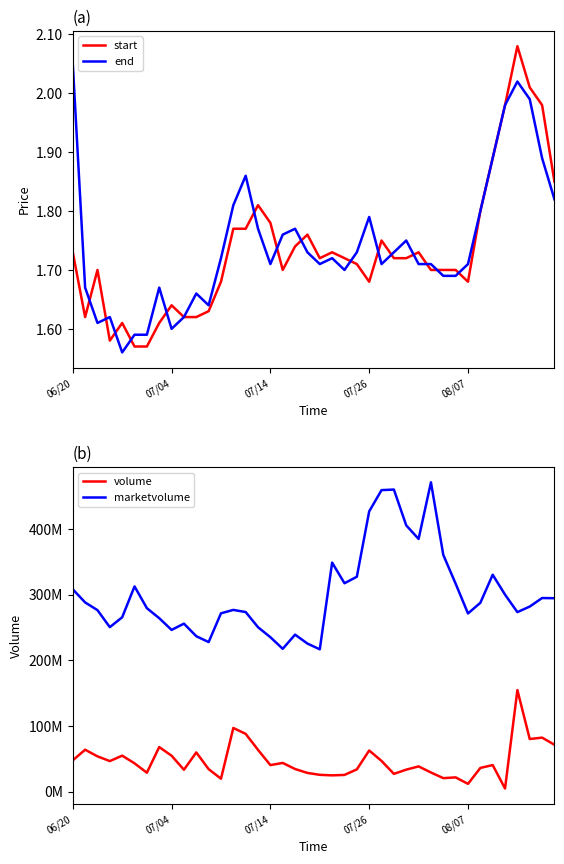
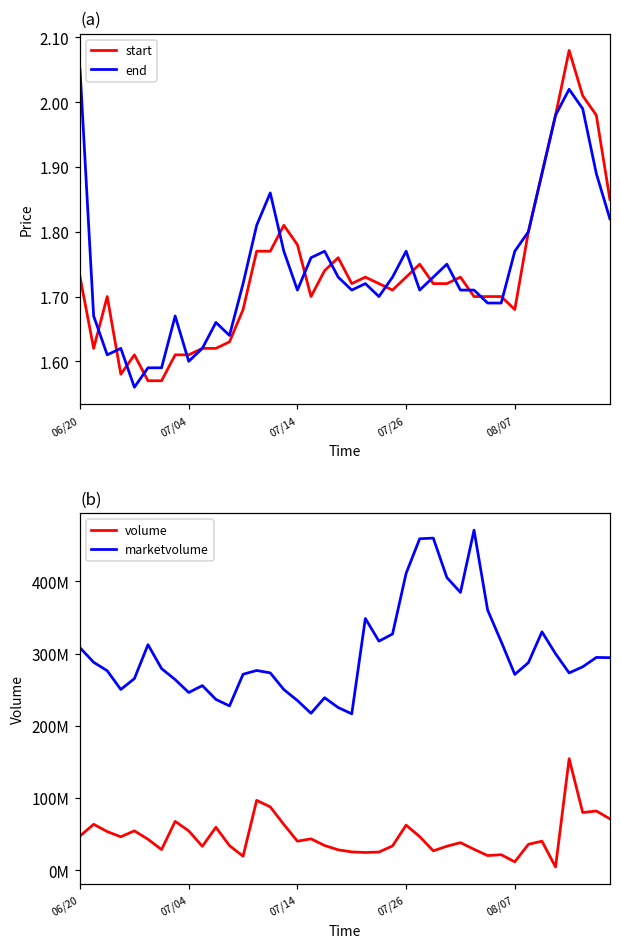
(a), start, 07/04: 1.64 -> 1.61
(a), start, 07/26: 1.68 -> 1.73
(a), end, 07/26: 1.79 -> 1.77
(a), end, 08/07: 1.71 -> 1.77
(b), marketvolume, 07/26: 430000000 -> 410000000
